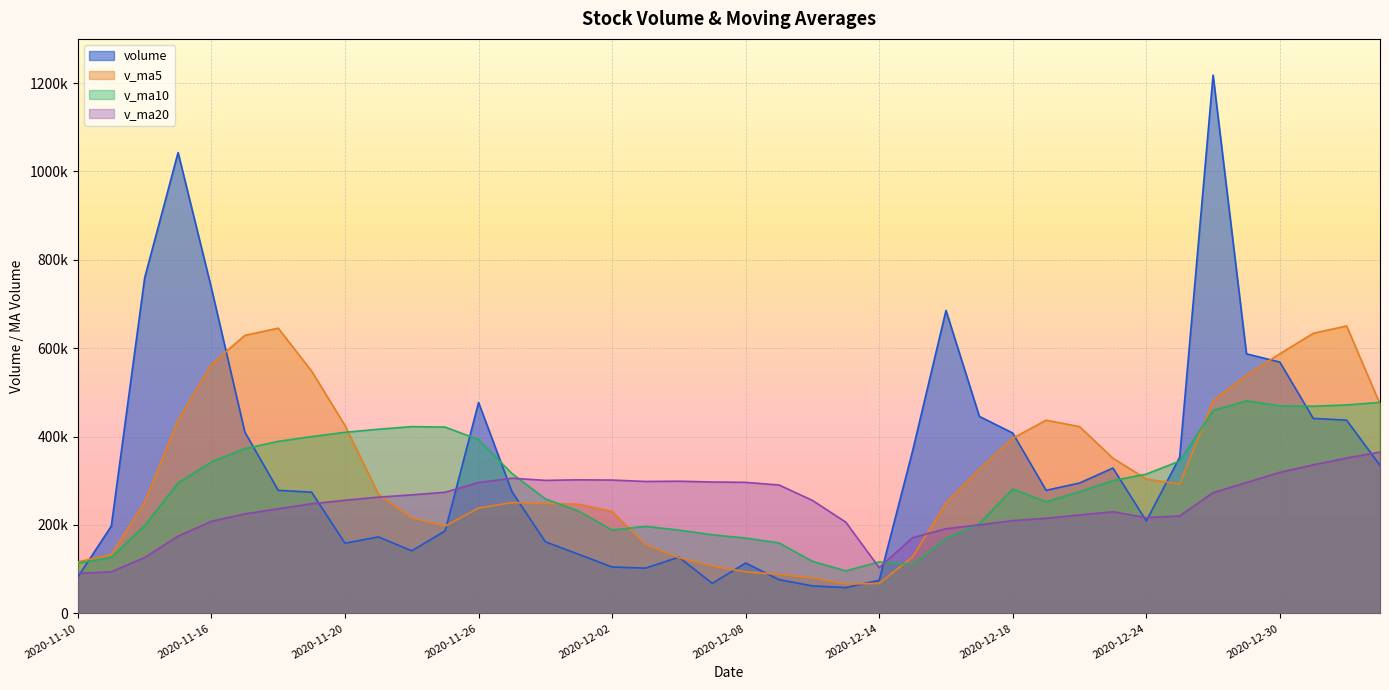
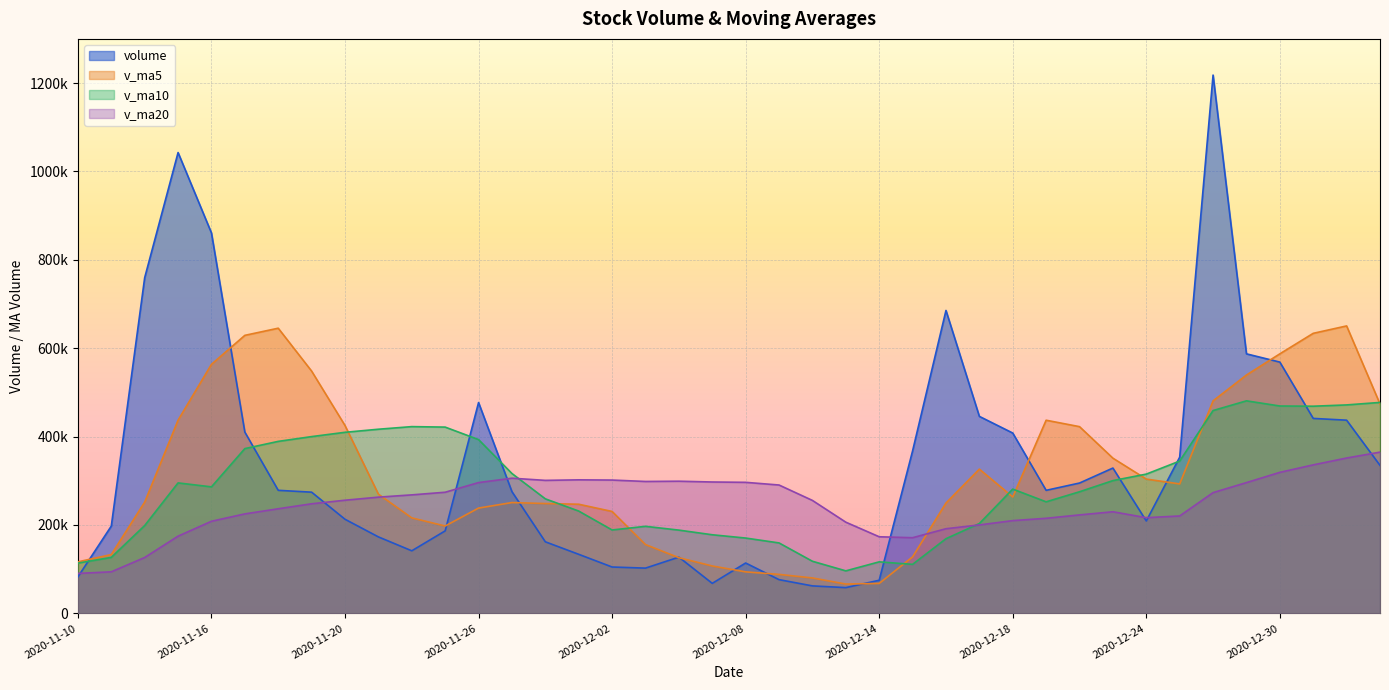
volume, 2020-11-16: 740000 -> 860000
v_ma10, 2020-11-16: 340000 -> 290000
volume, 2020-11-20: 160000 -> 210000
v_ma20, 2020-12-14: 100000 -> 170000
v_ma5, 2020-12-18: 400000 -> 260000
